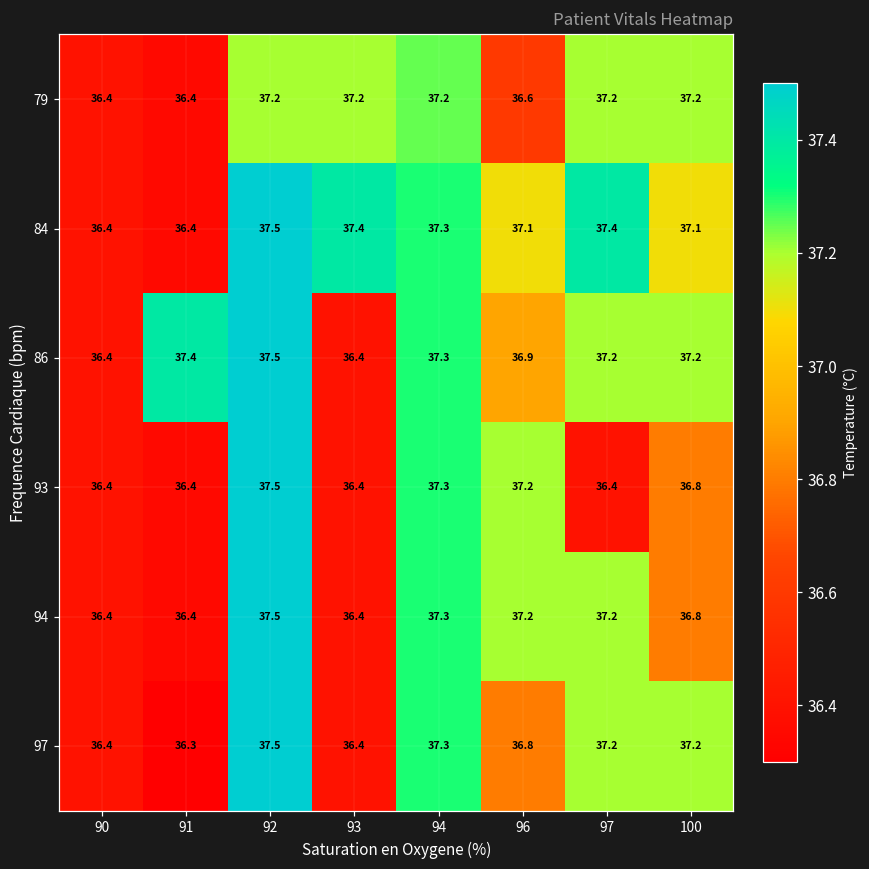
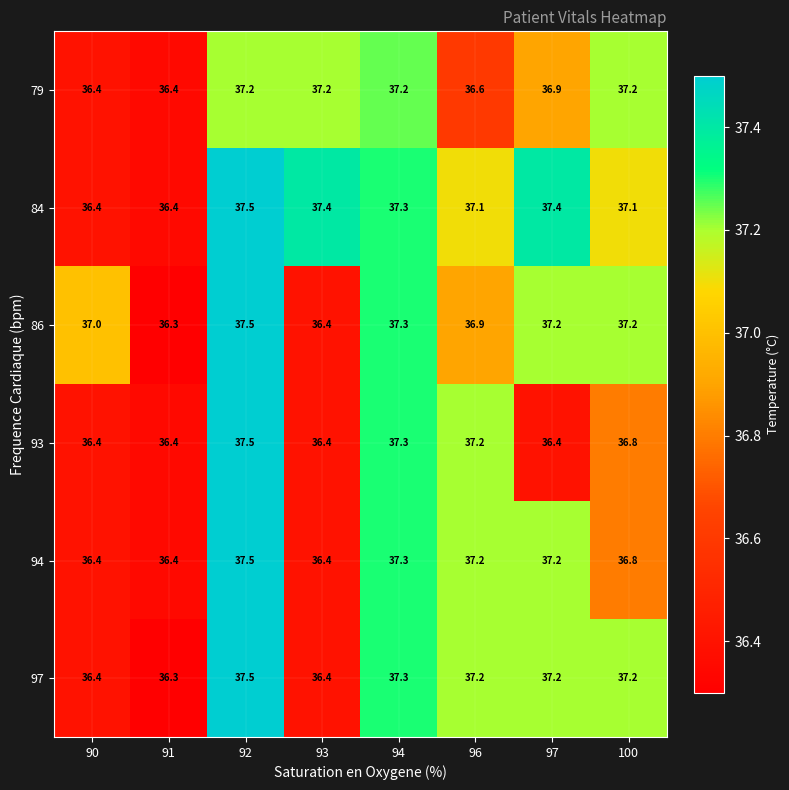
79, 97: 37.2 -> 36.9
86, 90: 36.4 -> 37.0
86, 91: 37.4 -> 36.3
97, 96: 36.8 -> 37.2
